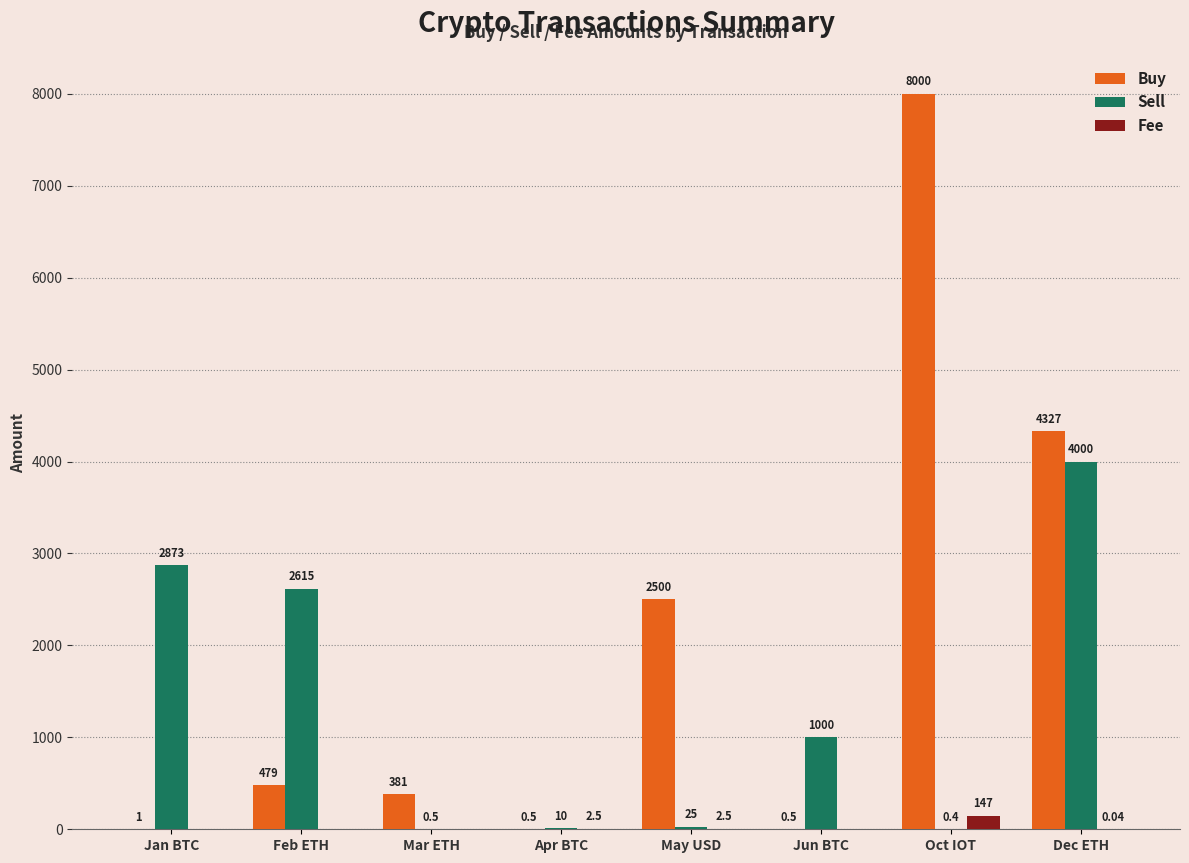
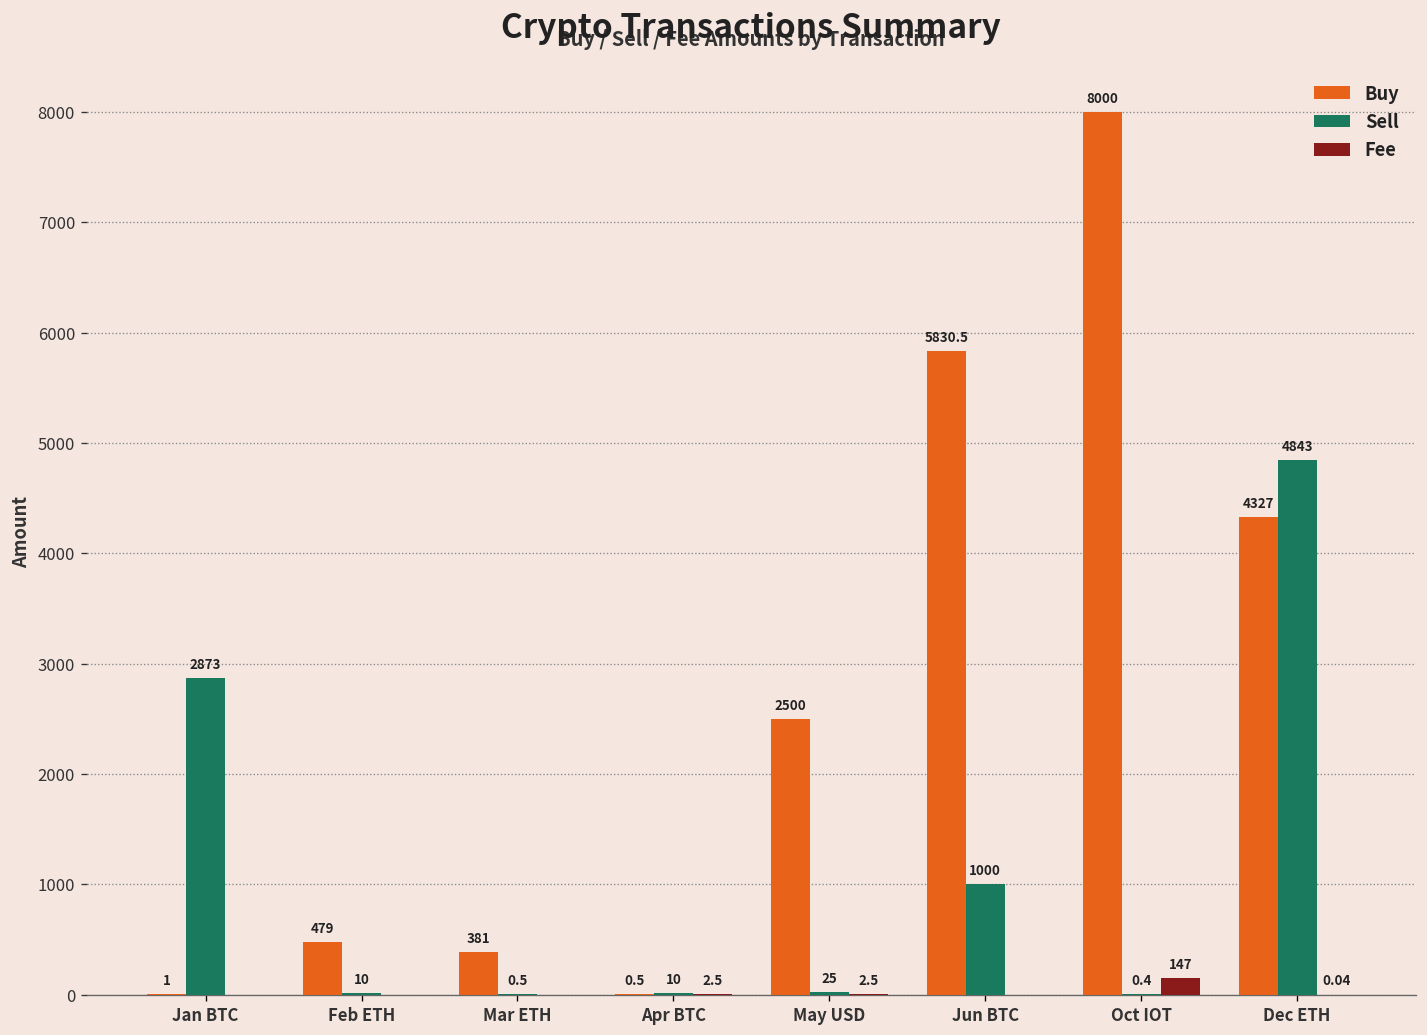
Sell, Feb ETH: 2615 -> 10
Buy, Jun BTC: 0.5 -> 5830.5
Sell, Dec ETH: 4000 -> 4843
